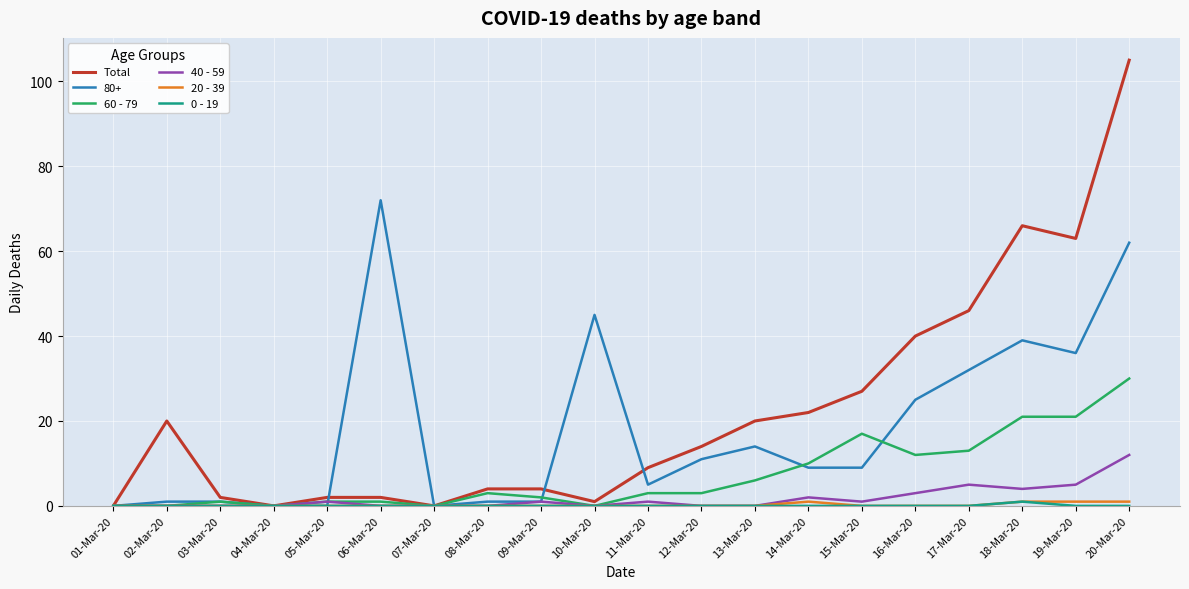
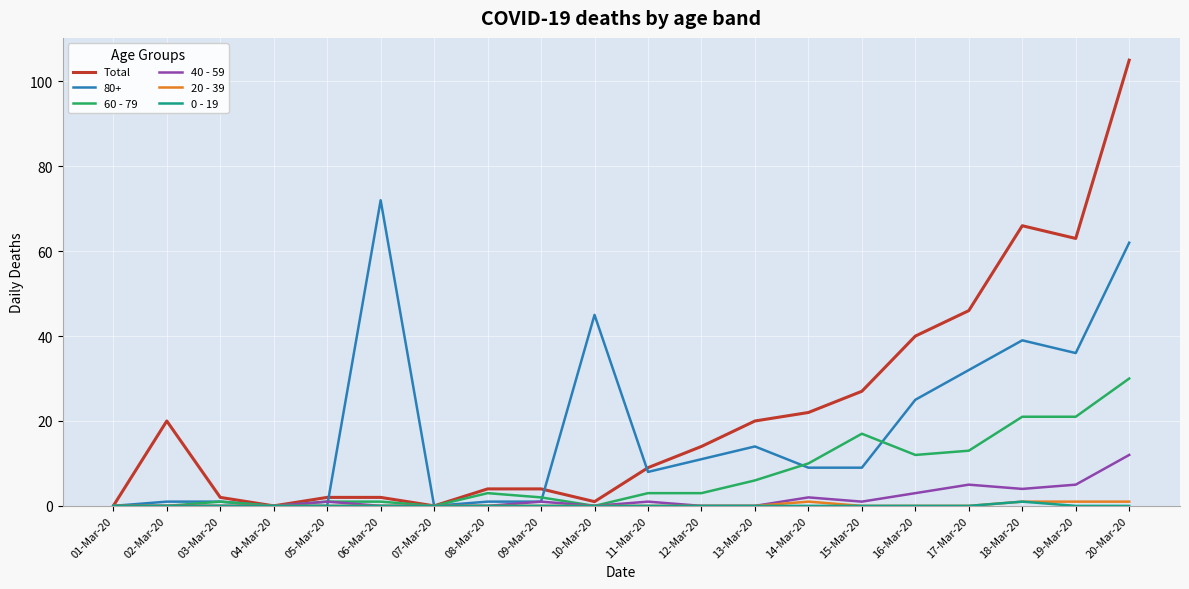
80+, 11-Mar-20: 5 -> 8
